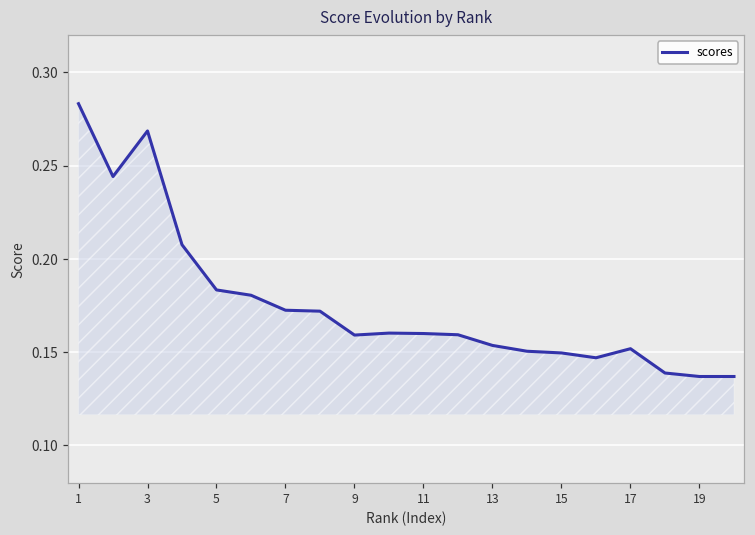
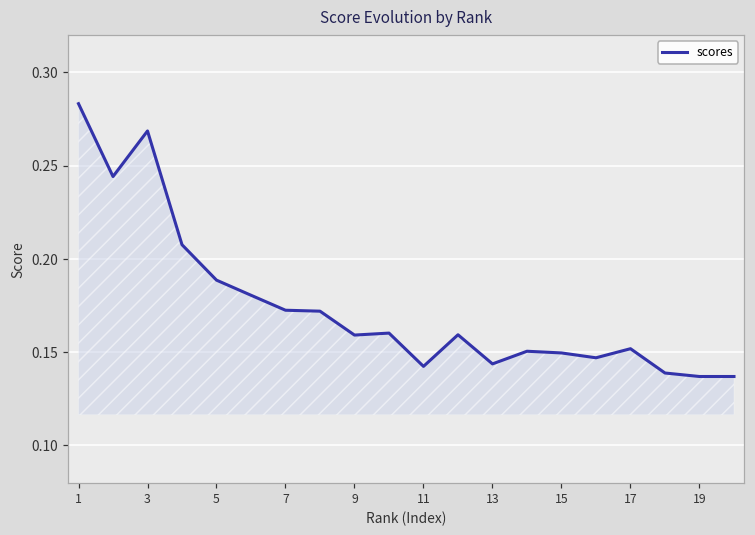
5: 0.183 -> 0.189
11: 0.160 -> 0.142
13: 0.154 -> 0.144
